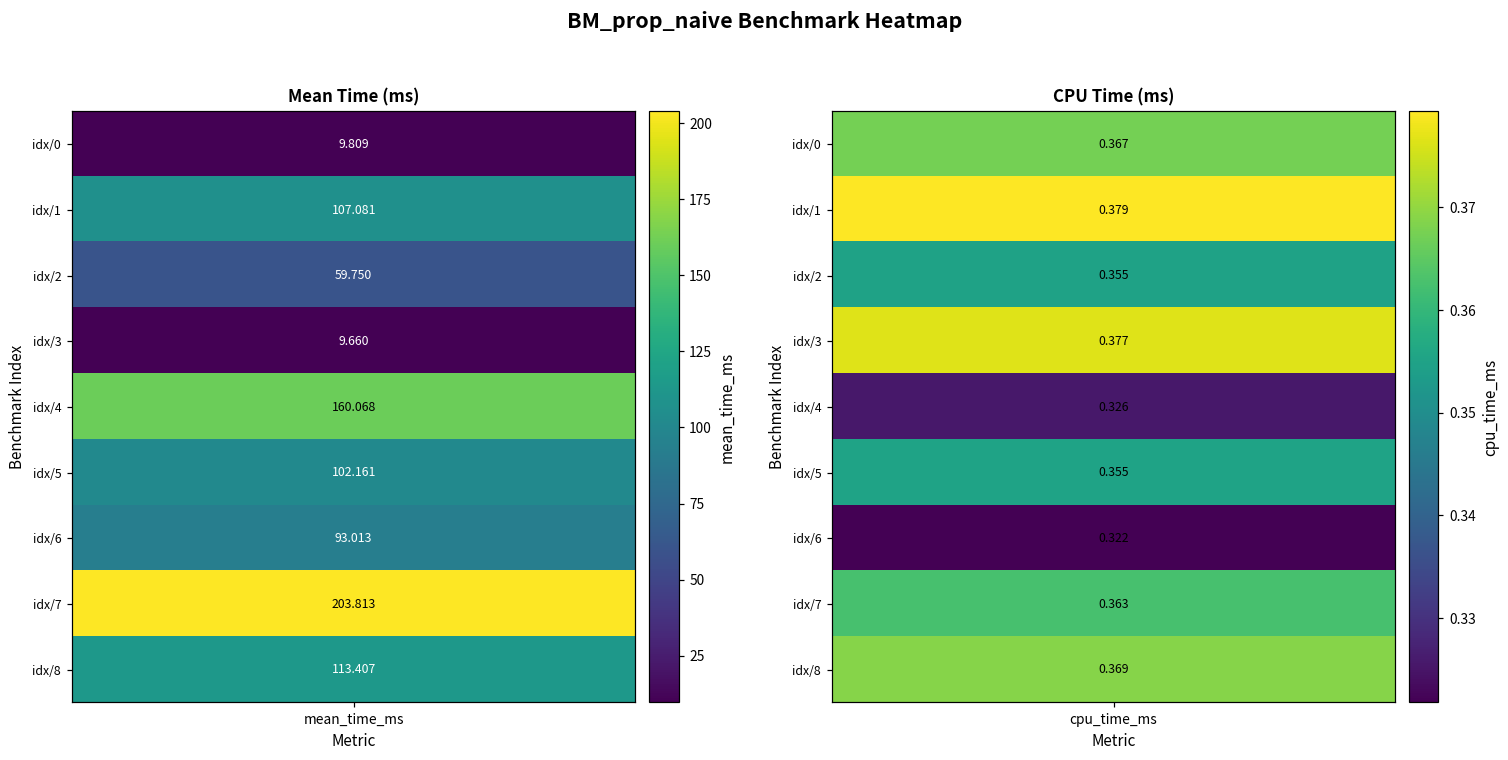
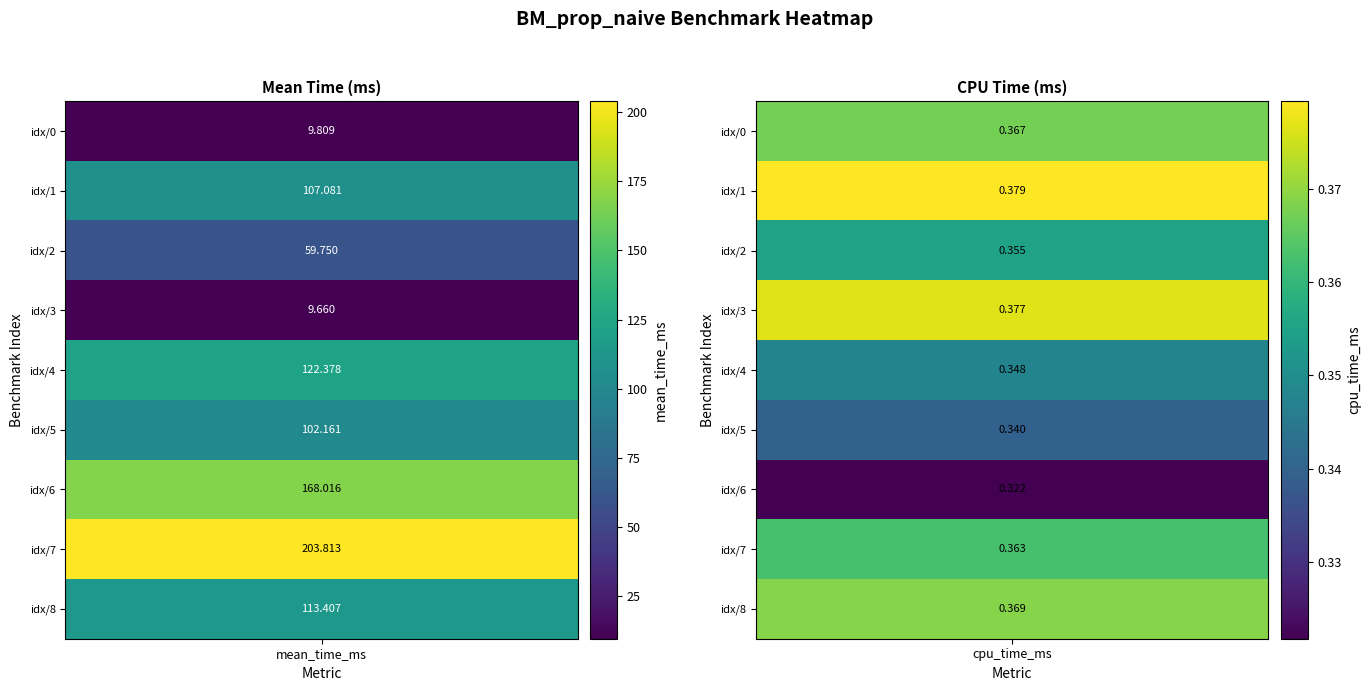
Mean Time (ms), idx/4, mean_time_ms: 160.068 -> 122.378
Mean Time (ms), idx/6, mean_time_ms: 93.013 -> 168.016
CPU Time (ms), idx/4, cpu_time_ms: 0.326 -> 0.348
CPU Time (ms), idx/5, cpu_time_ms: 0.355 -> 0.340
